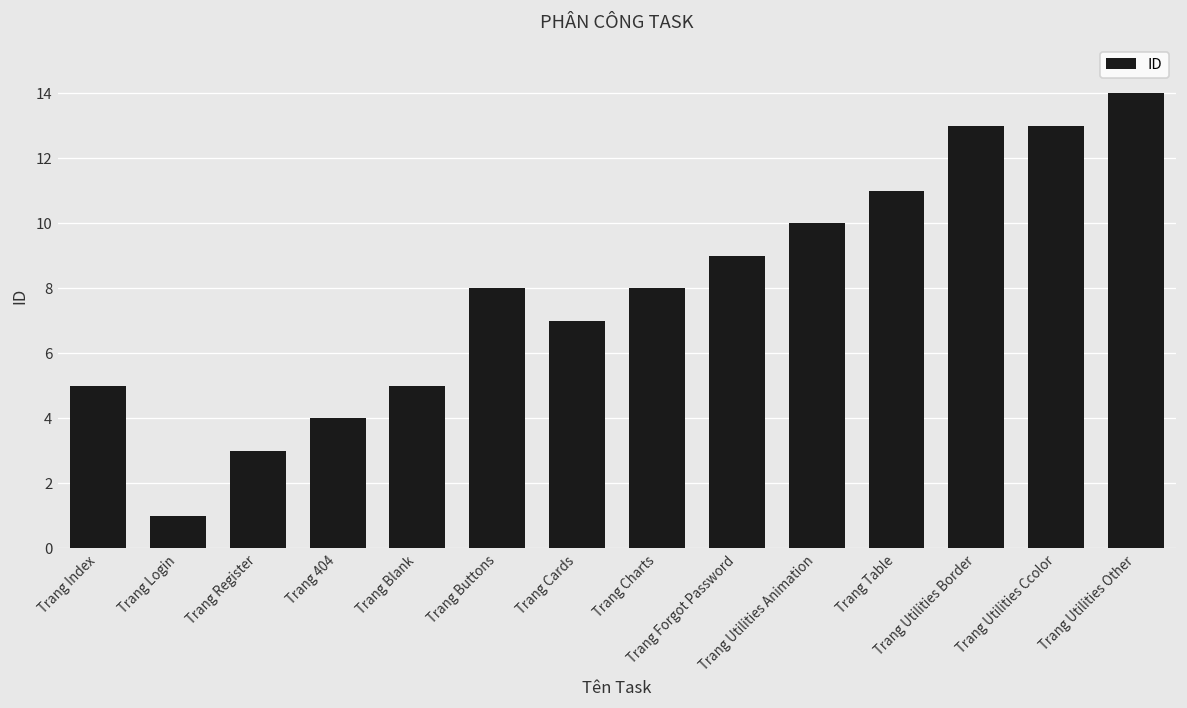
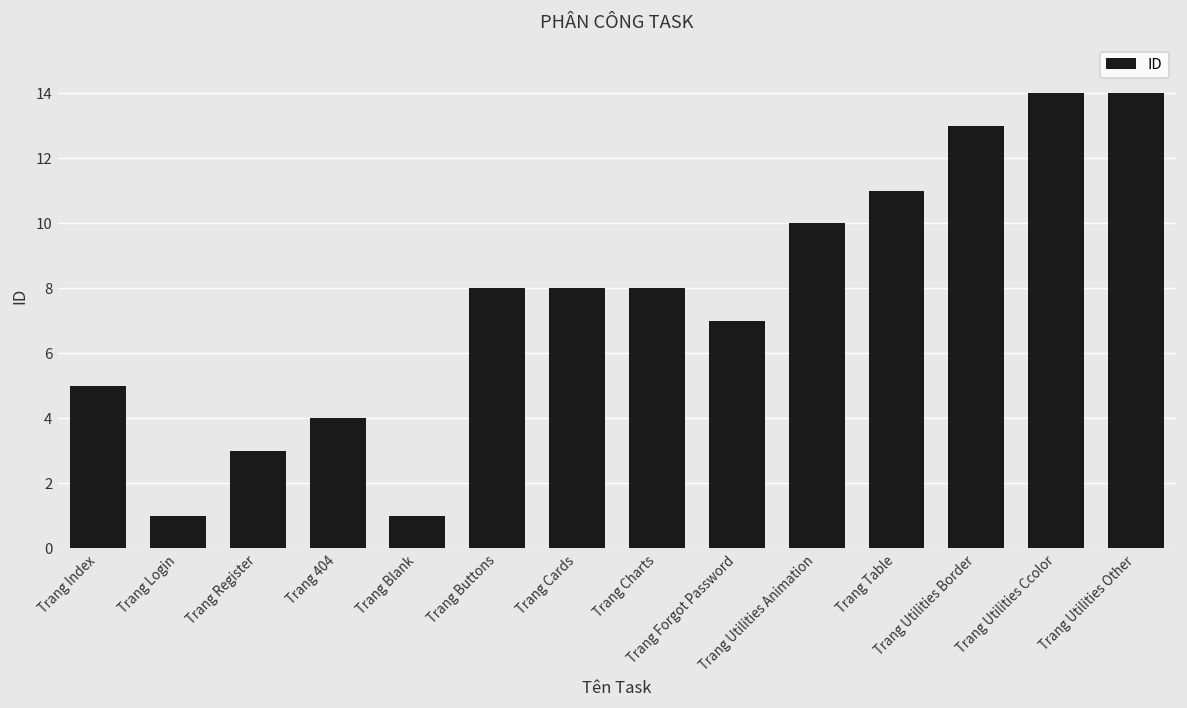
Trang Blank: 5 -> 1
Trang Cards: 7 -> 8
Trang Forgot Password: 9 -> 7
Trang Utilities Ccolor: 13 -> 14
